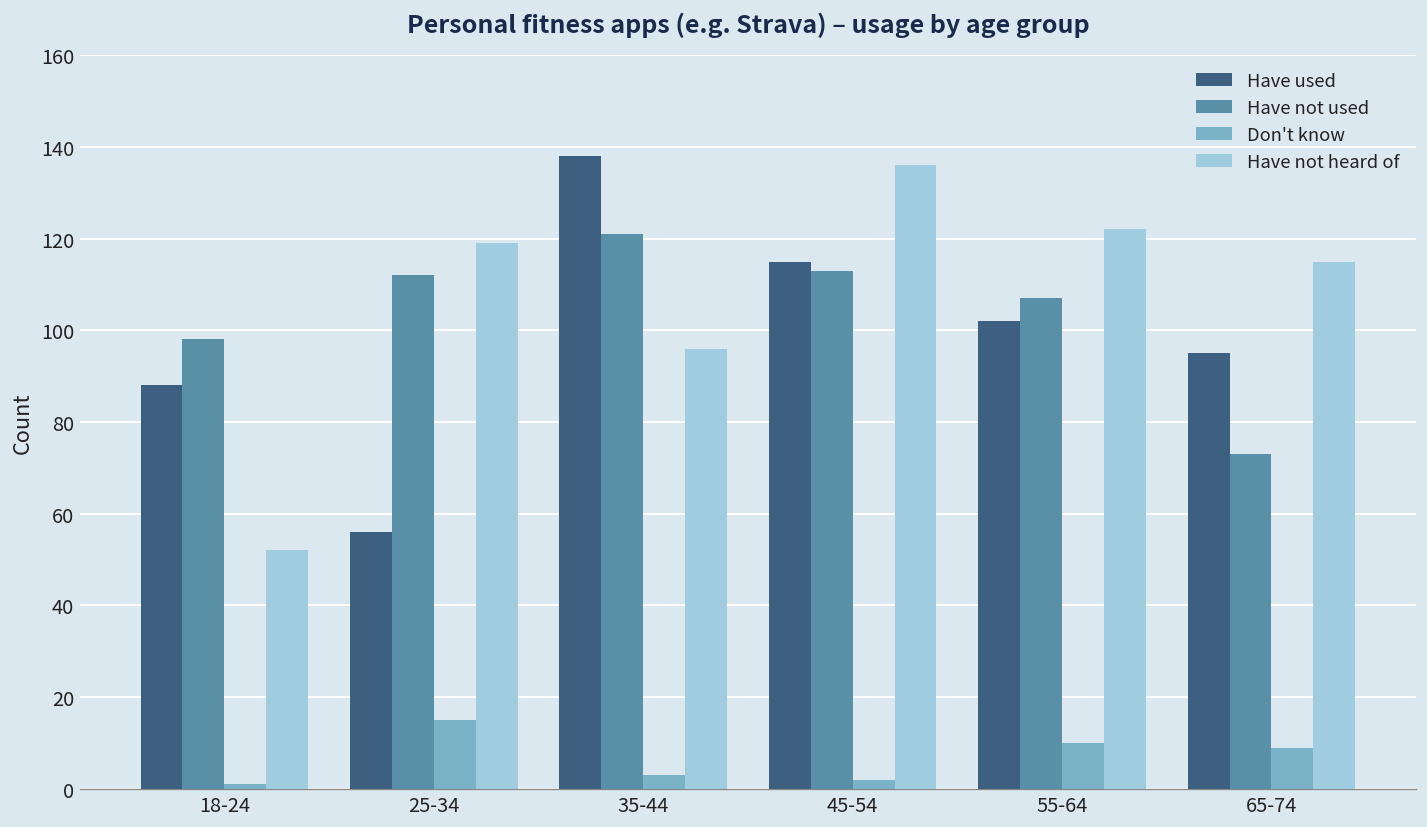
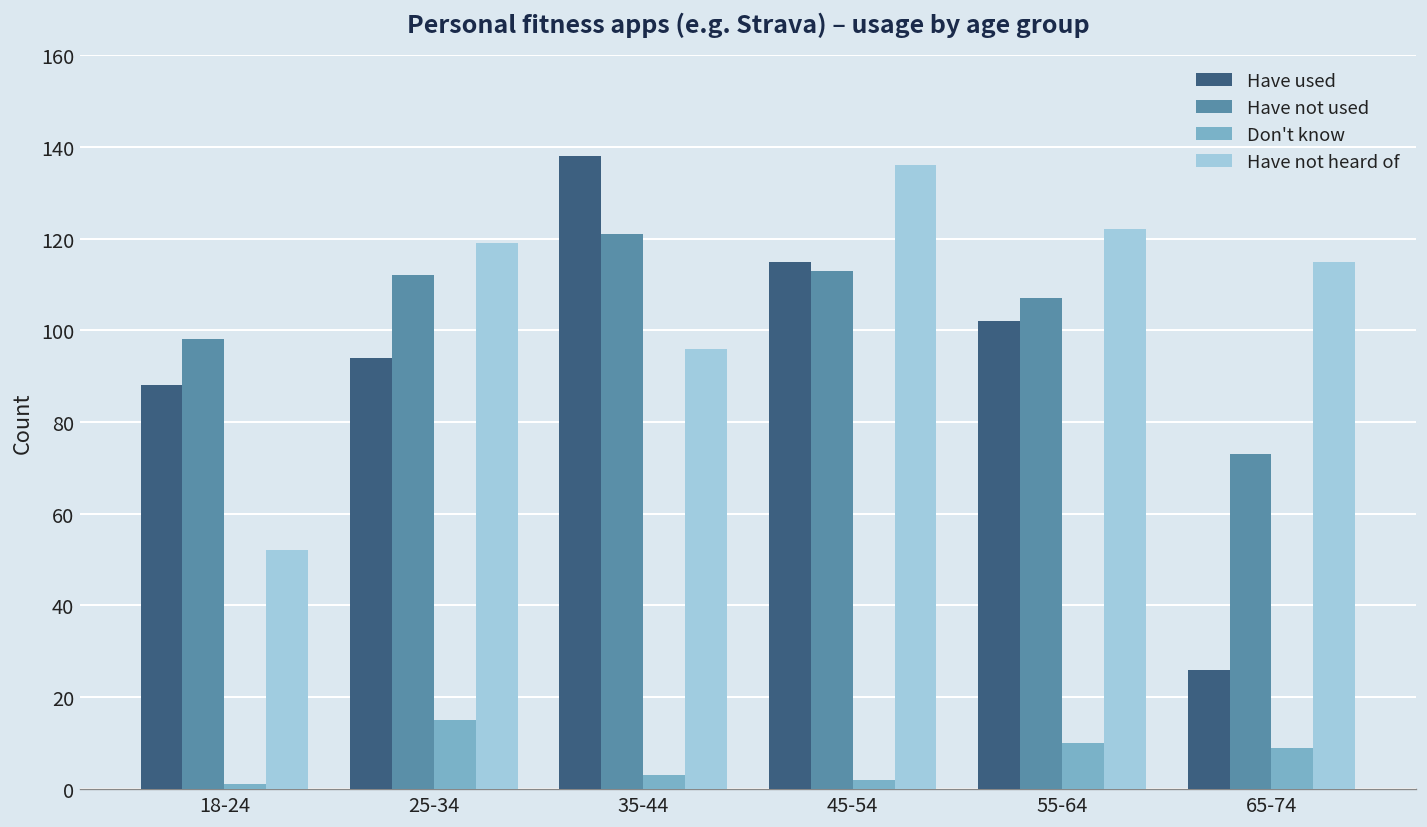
Have used, 25-34: 56 -> 94
Have used, 65-74: 95 -> 26
